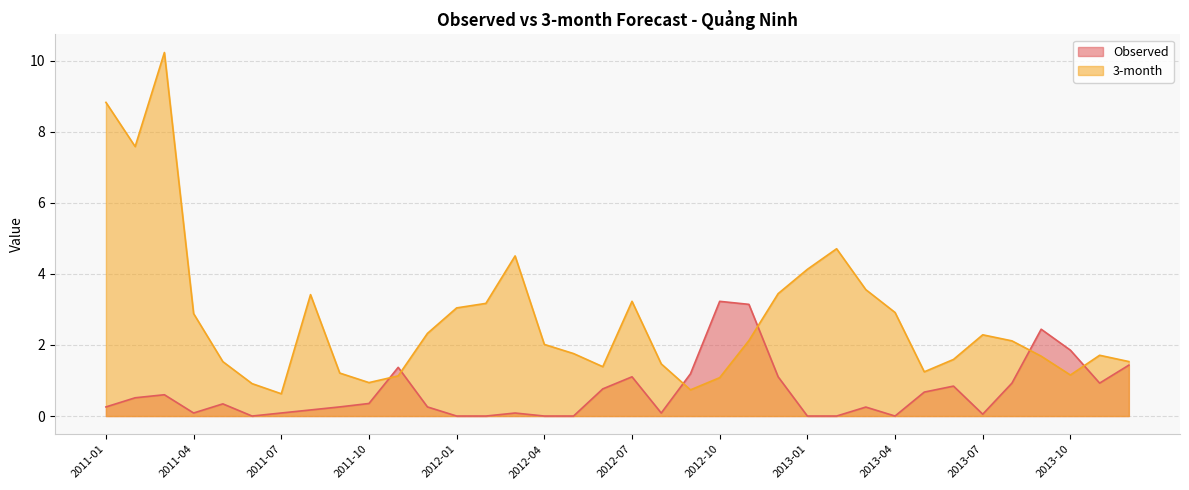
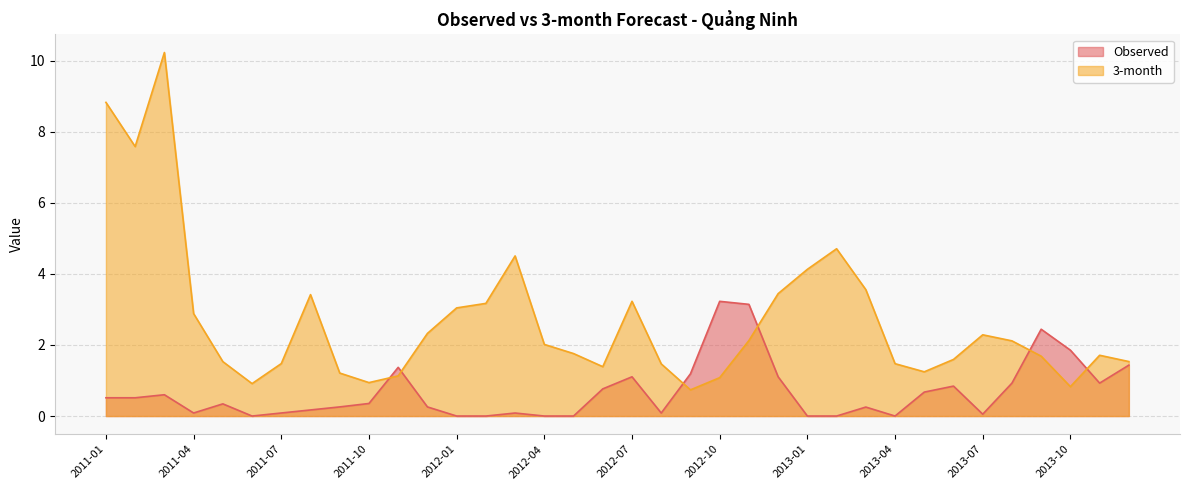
Observed, 2011-01: 0.3 -> 0.5
3-month, 2011-07: 0.6 -> 1.5
3-month, 2013-04: 2.9 -> 1.5
3-month, 2013-10: 1.2 -> 0.8
